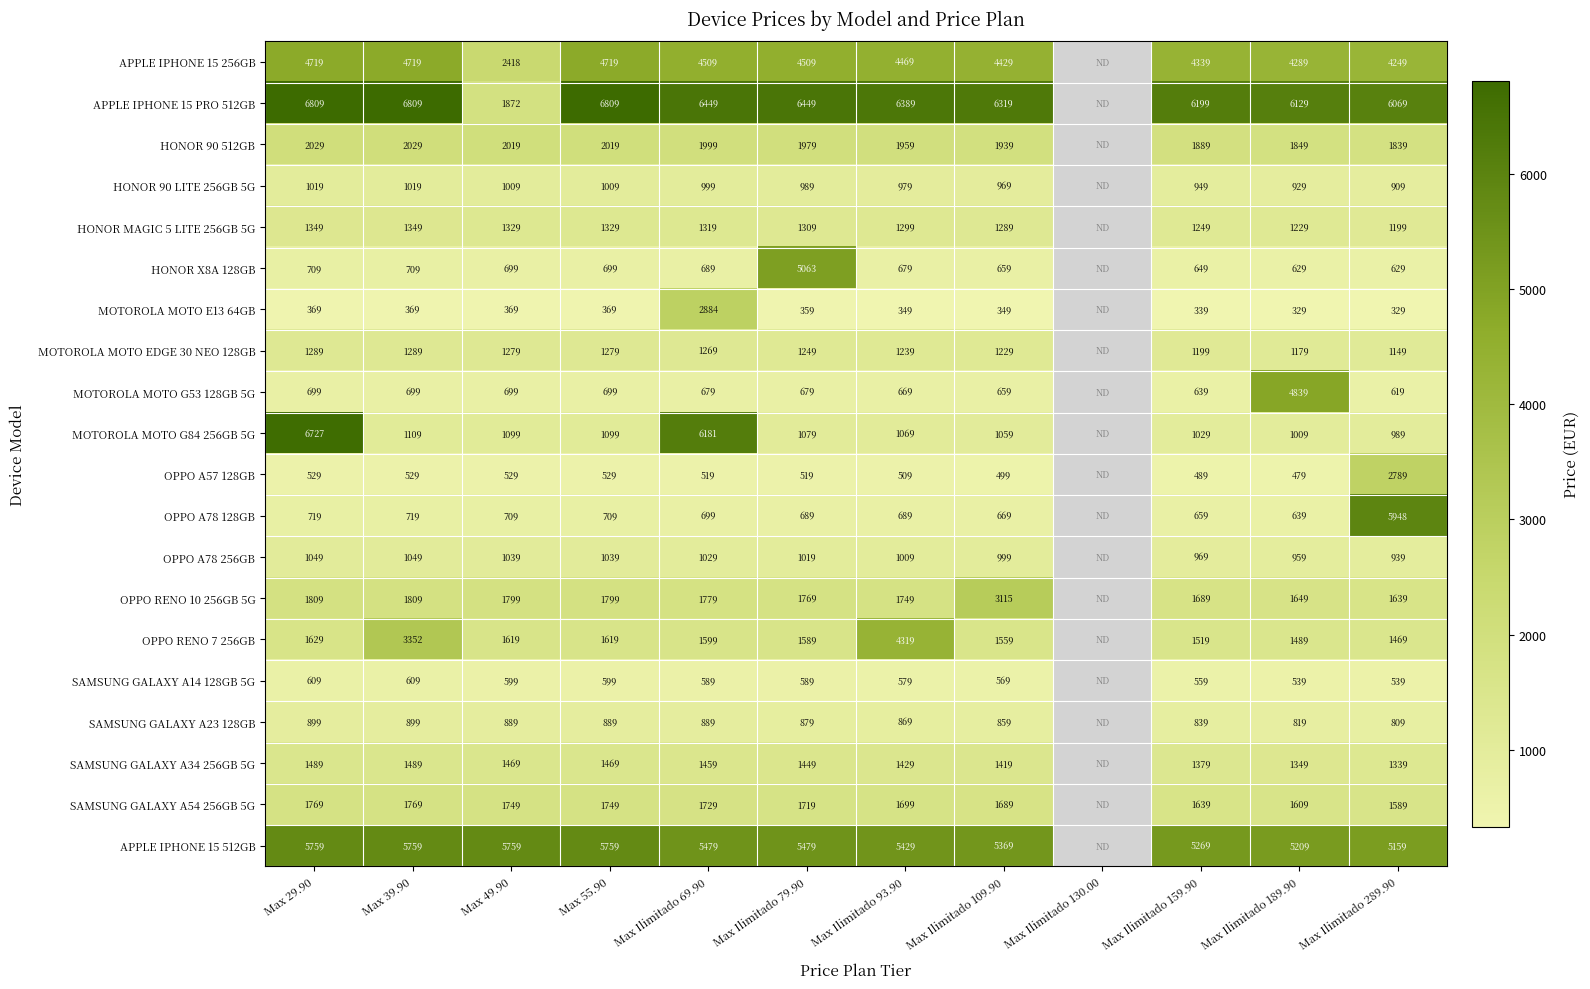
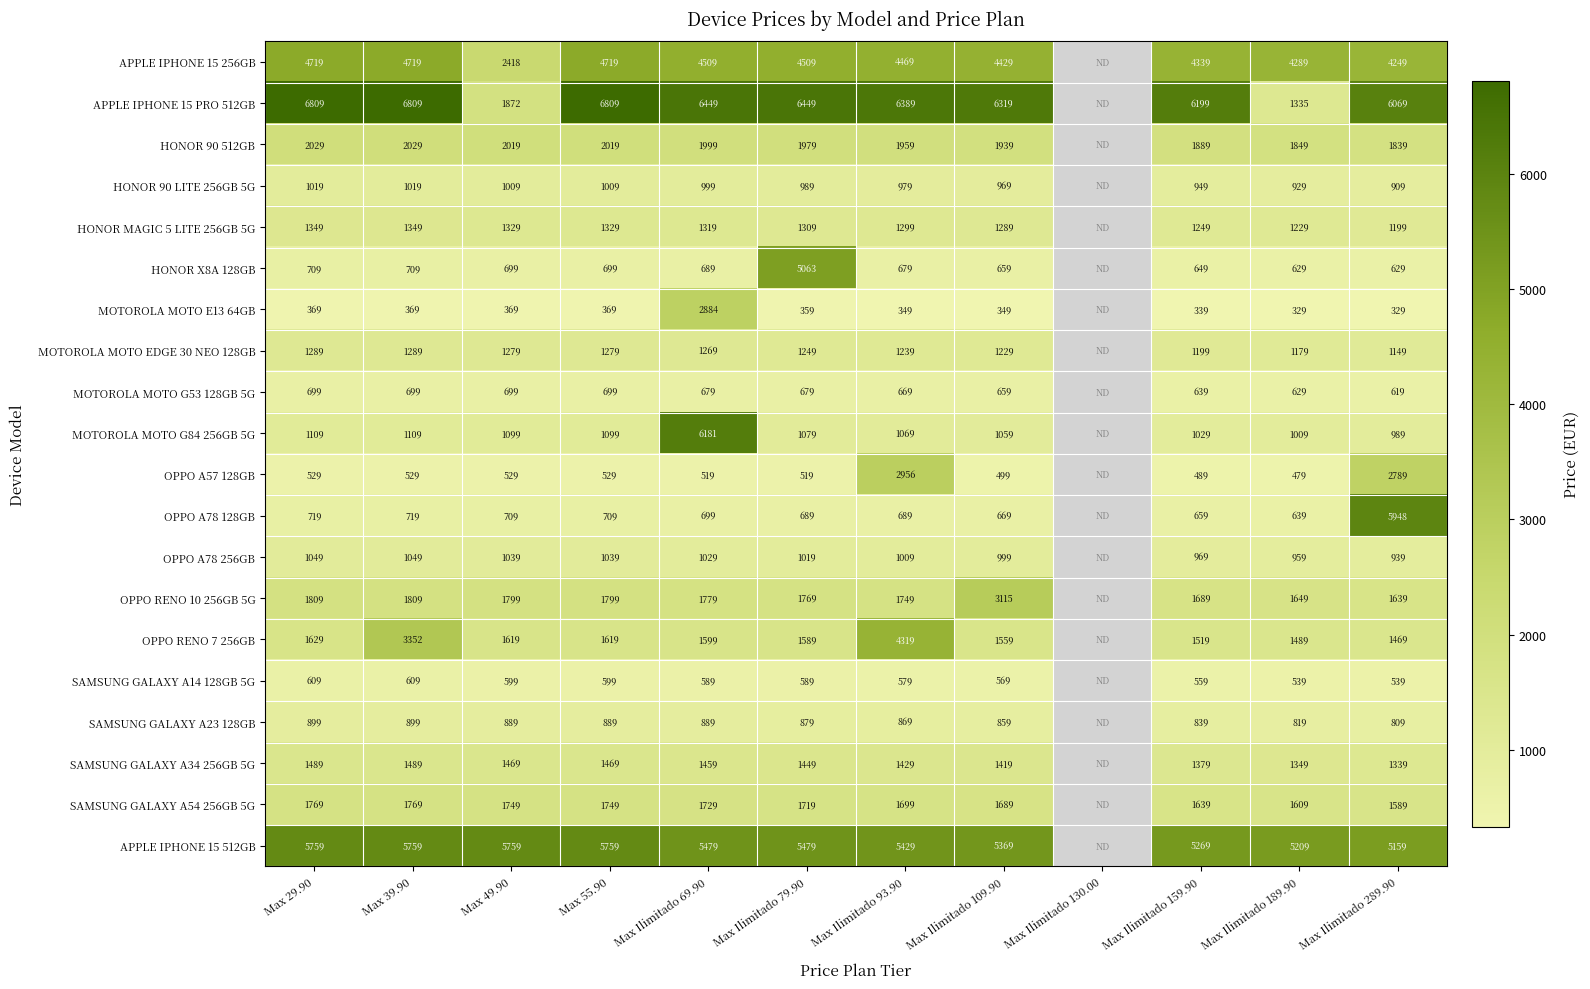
APPLE IPHONE 15 PRO 512GB, Max Ilimitado 189.90: 6129 -> 1335
MOTOROLA MOTO G53 128GB 5G, Max Ilimitado 189.90: 4839 -> 629
MOTOROLA MOTO G84 256GB 5G, Max 29.90: 6727 -> 1109
OPPO A57 128GB, Max Ilimitado 93.90: 509 -> 2956
